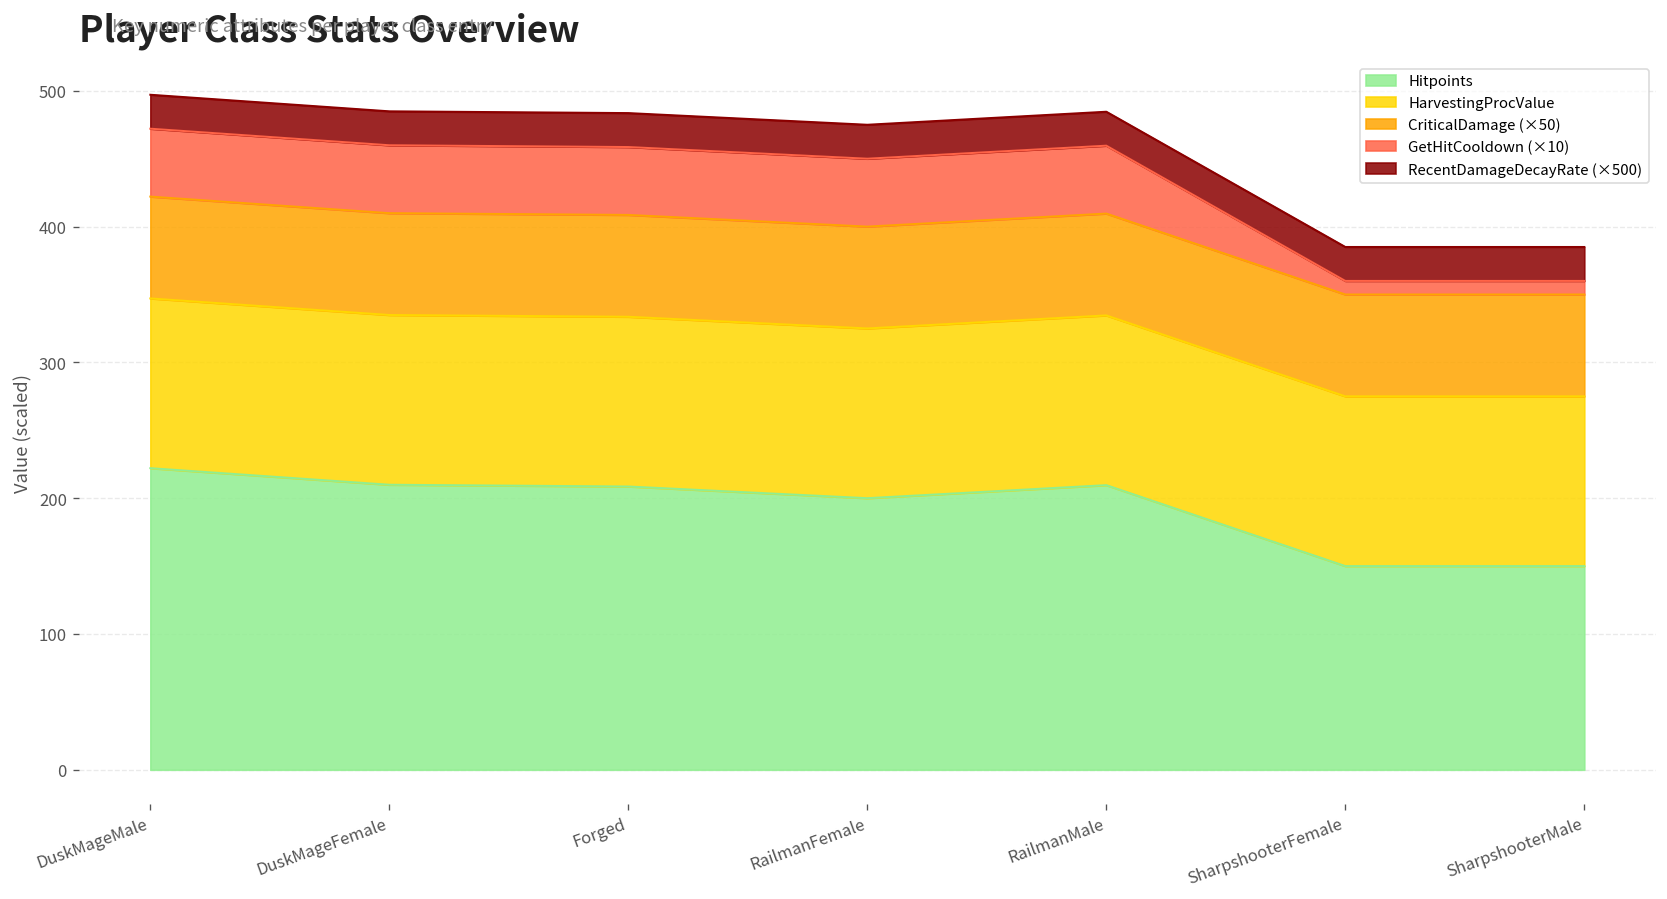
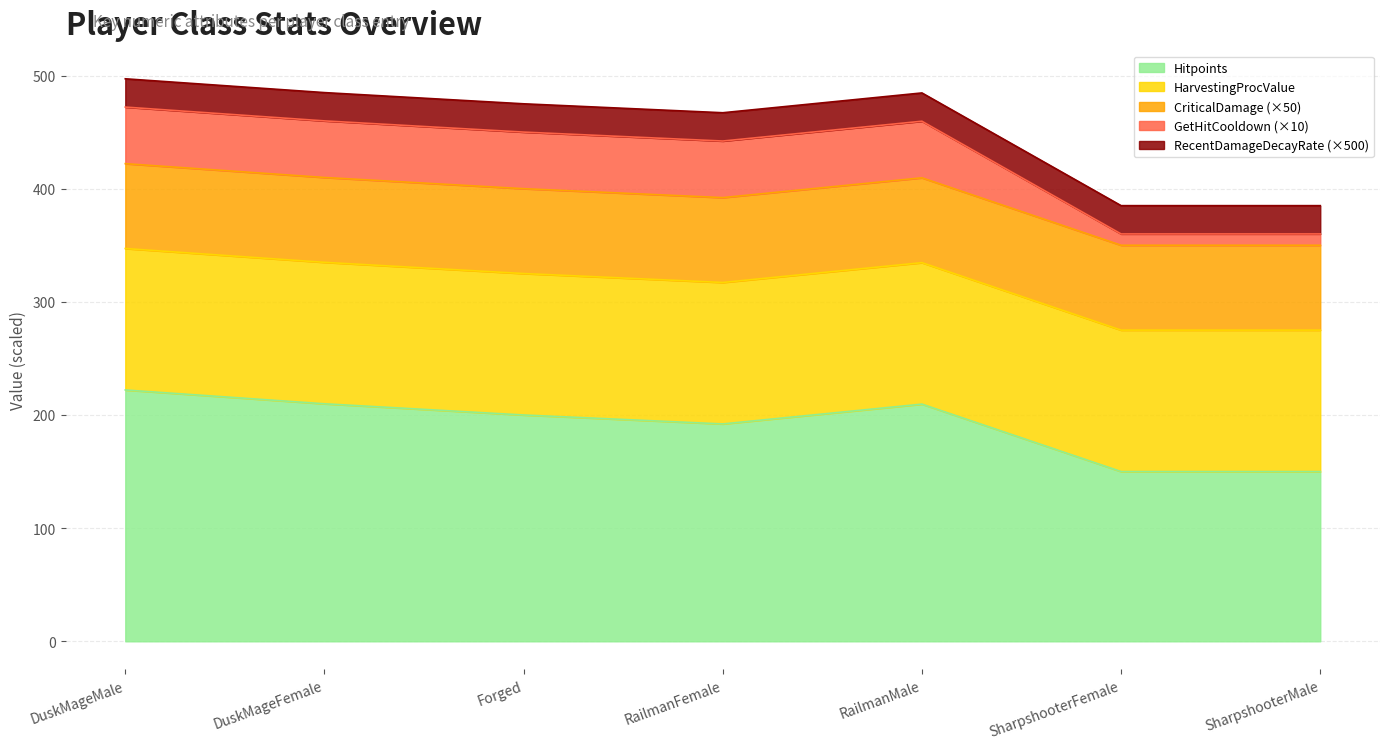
Hitpoints, Forged: 209 -> 200
Hitpoints, RailmanFemale: 200 -> 192
